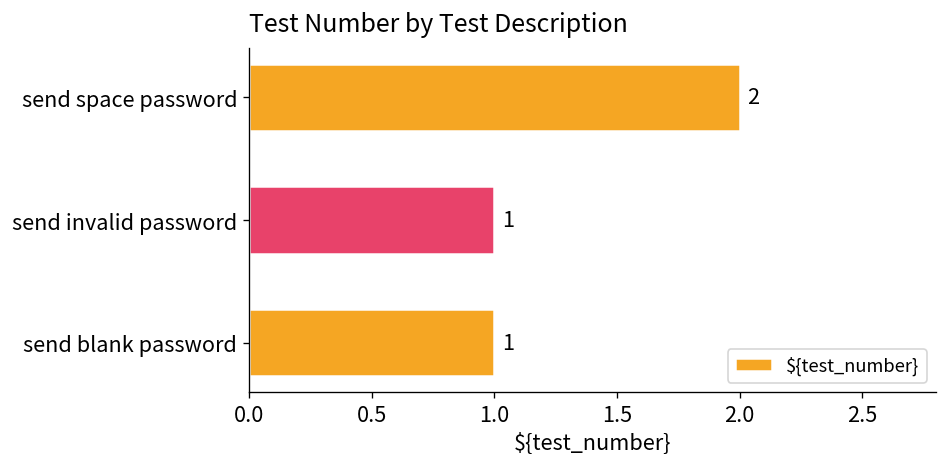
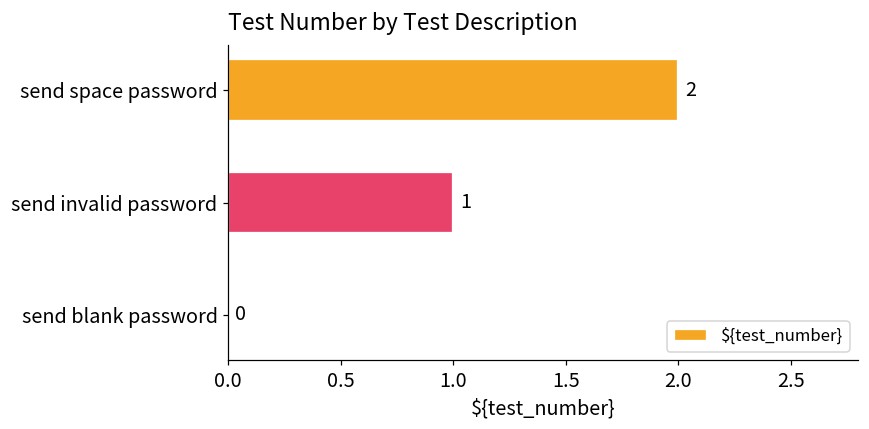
send blank password: 1 -> 0
